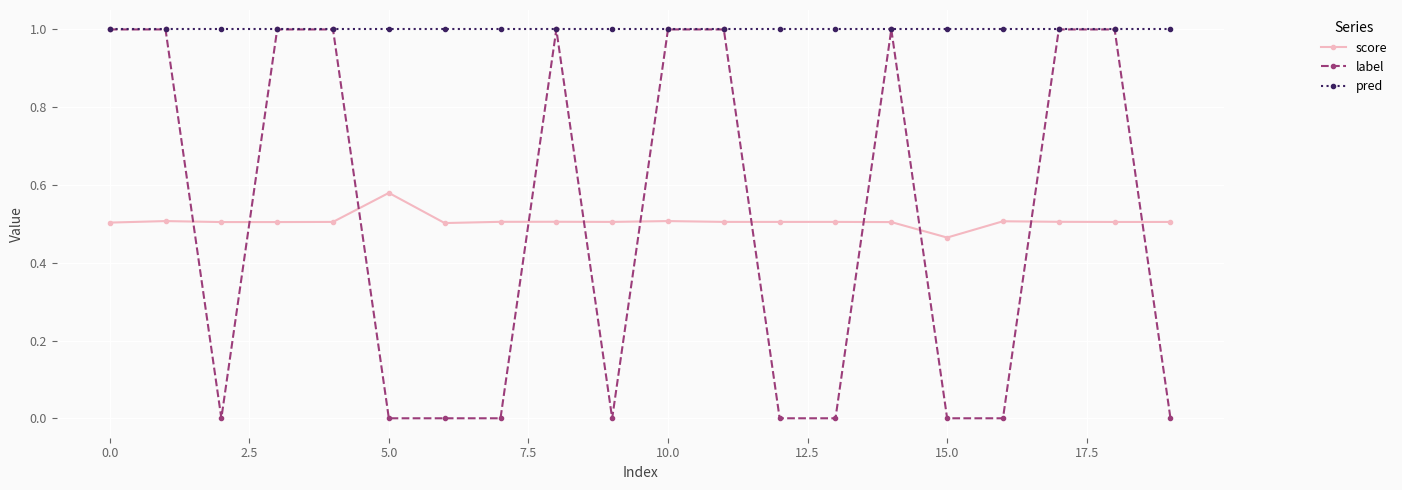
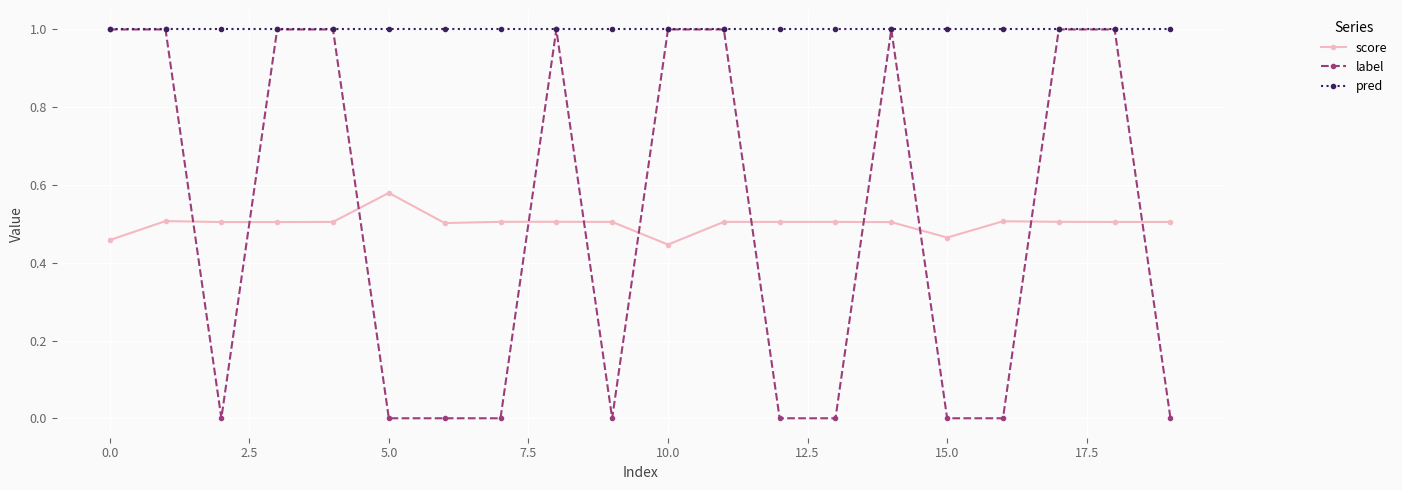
score, 0.0: 0.50 -> 0.46
score, 10.0: 0.51 -> 0.45
